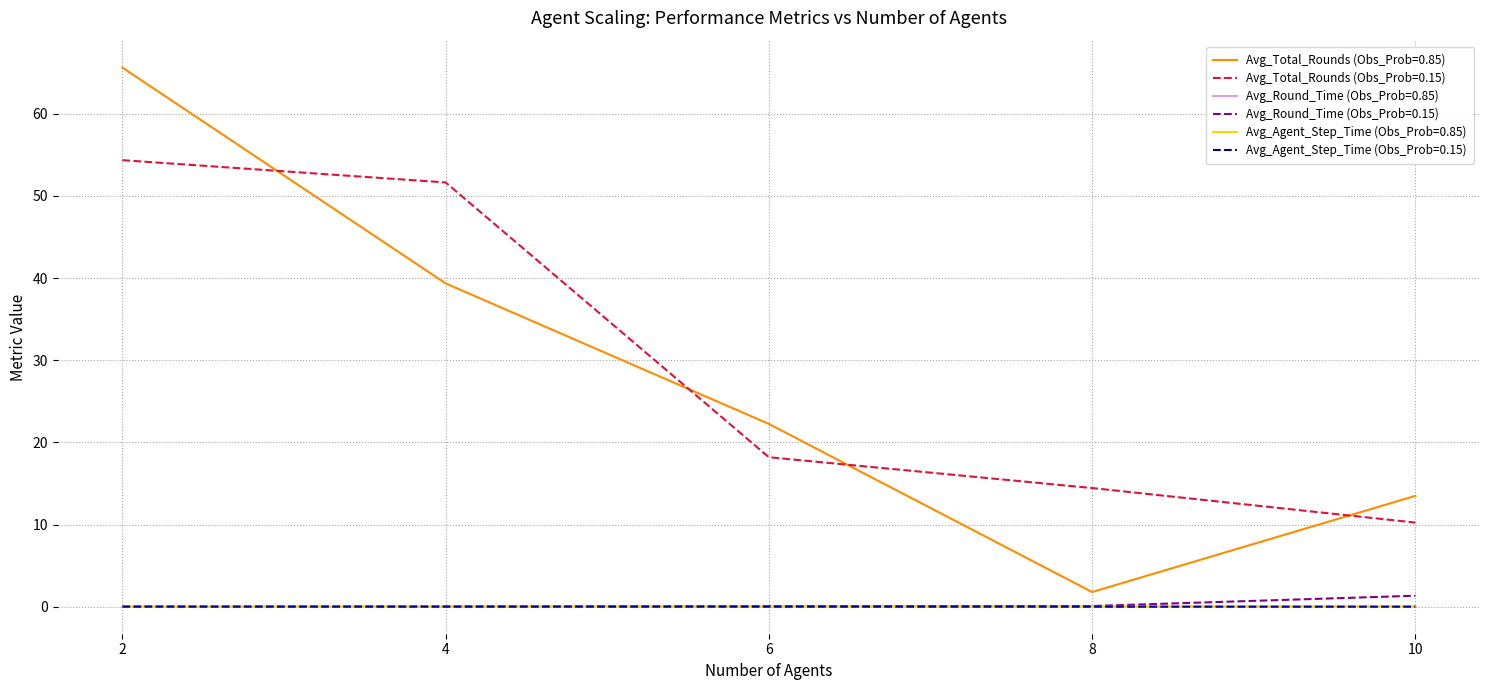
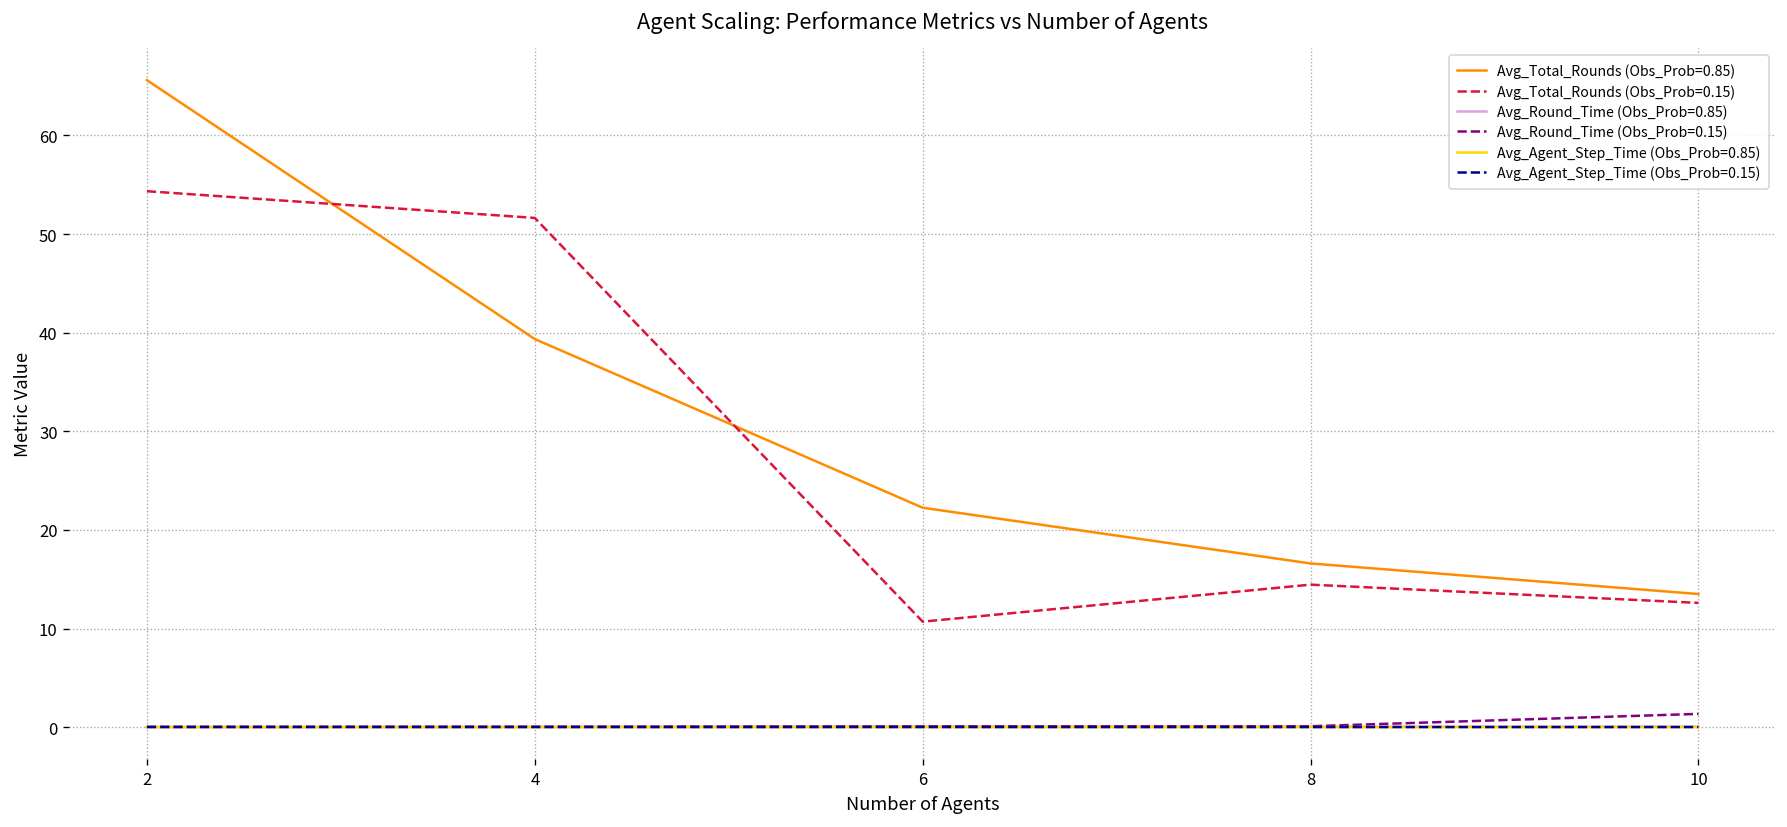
Avg_Total_Rounds (Obs_Prob=0.15), 6: 18 -> 11
Avg_Total_Rounds (Obs_Prob=0.85), 8: 2 -> 17
Avg_Total_Rounds (Obs_Prob=0.15), 10: 10 -> 13
